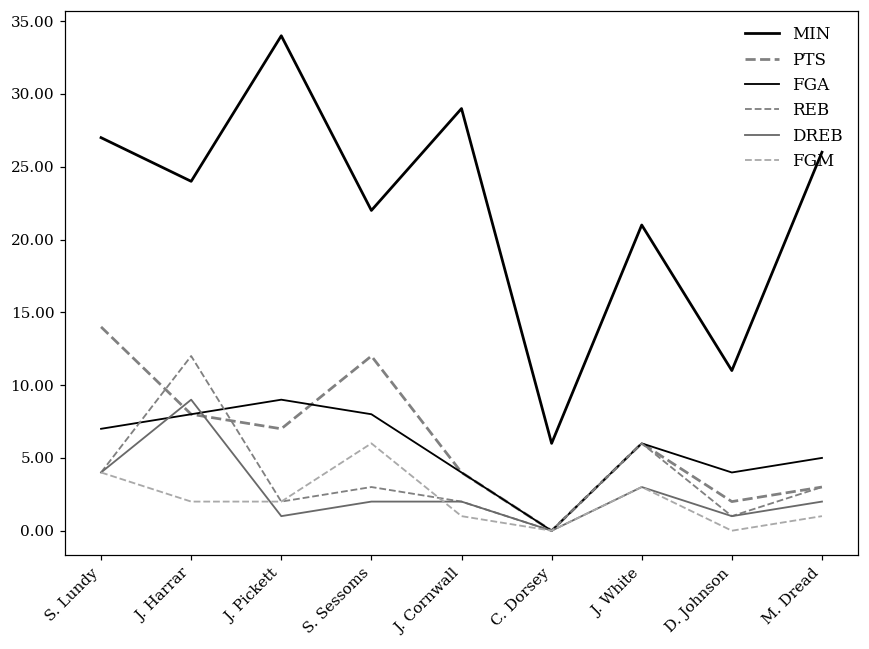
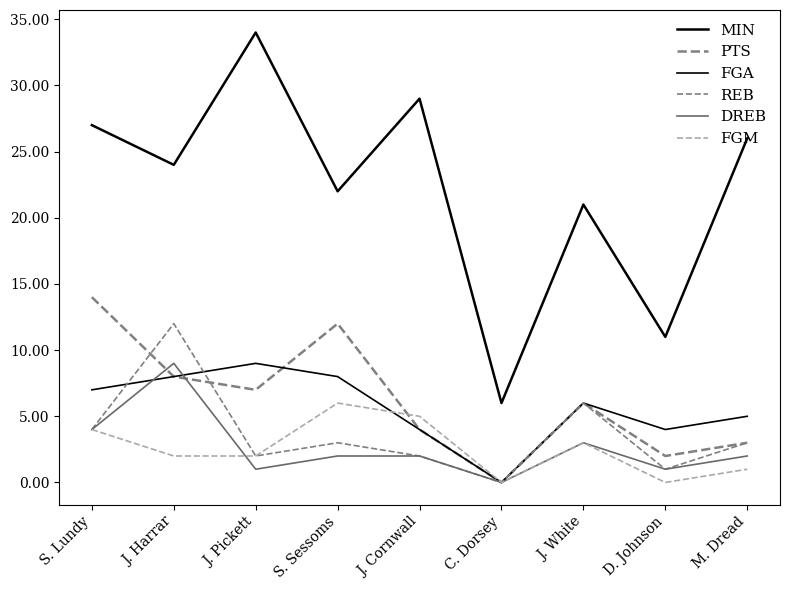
FGM, J. Cornwall: 1 -> 5
